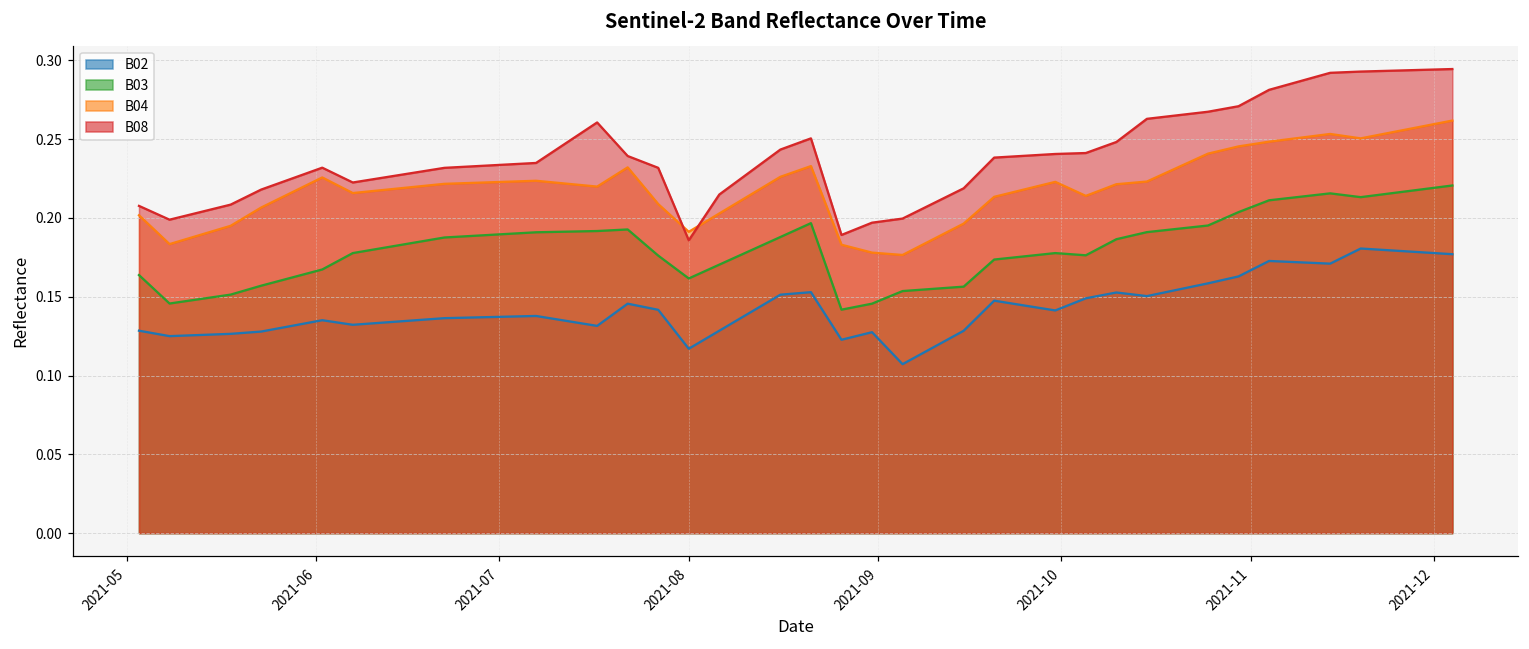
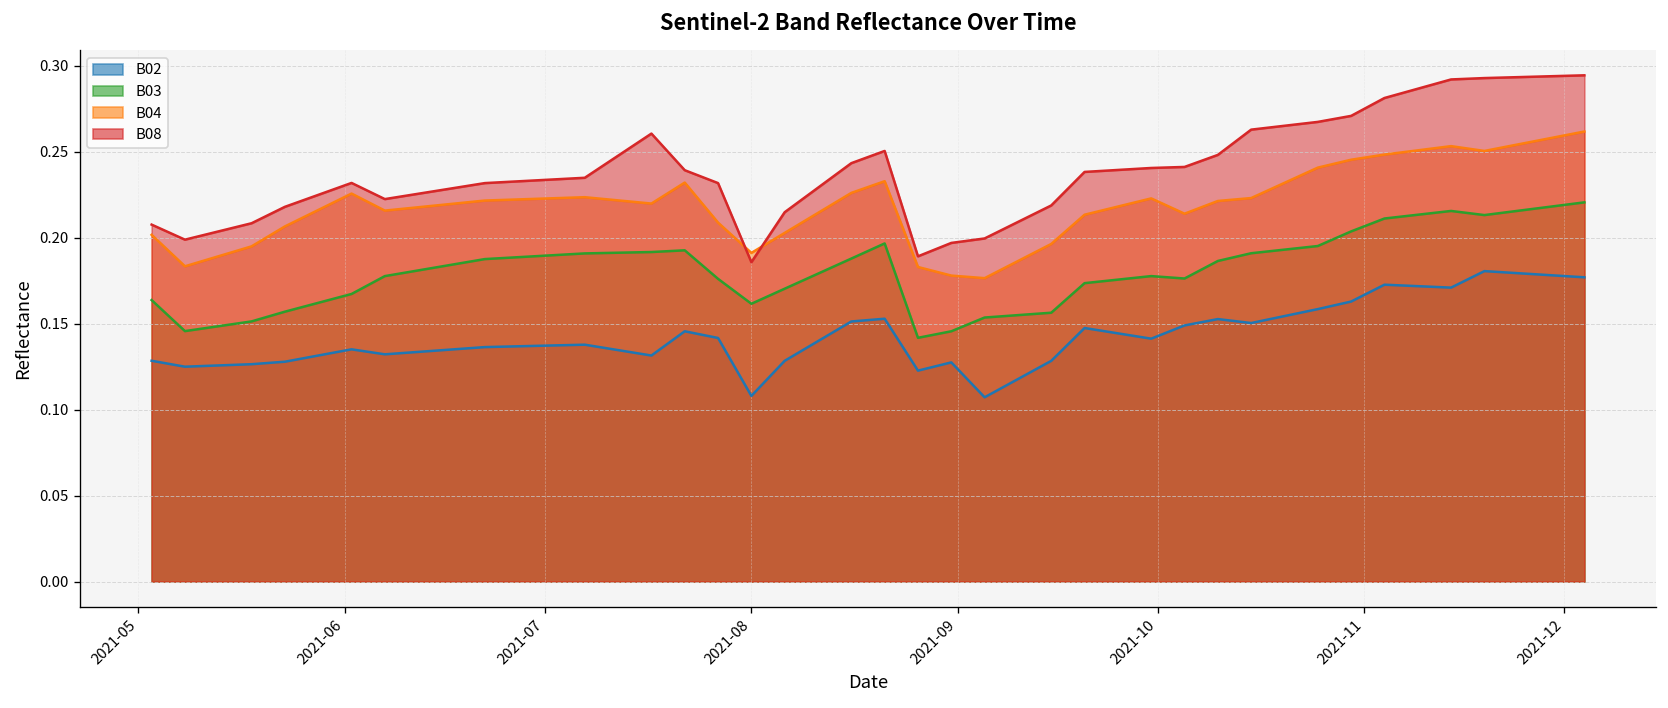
B02, 2021-08: 0.117 -> 0.108
